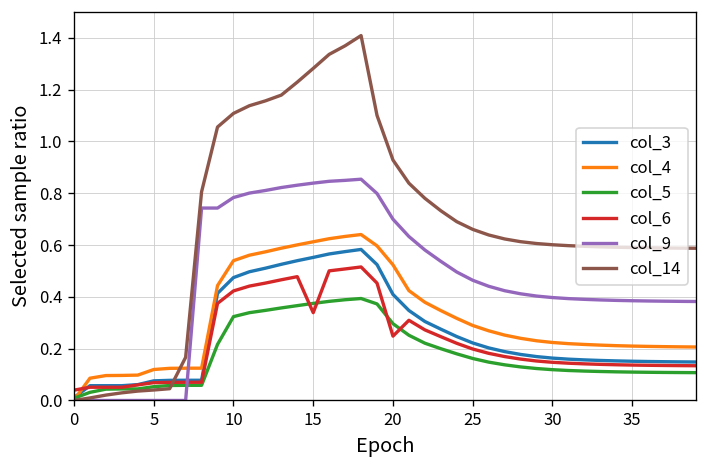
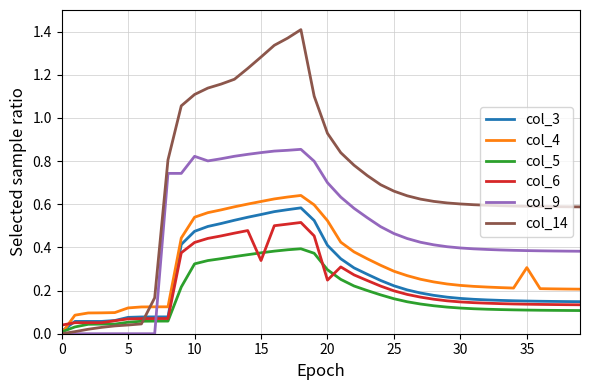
col_9, 10: 0.78 -> 0.82
col_4, 35: 0.21 -> 0.31
